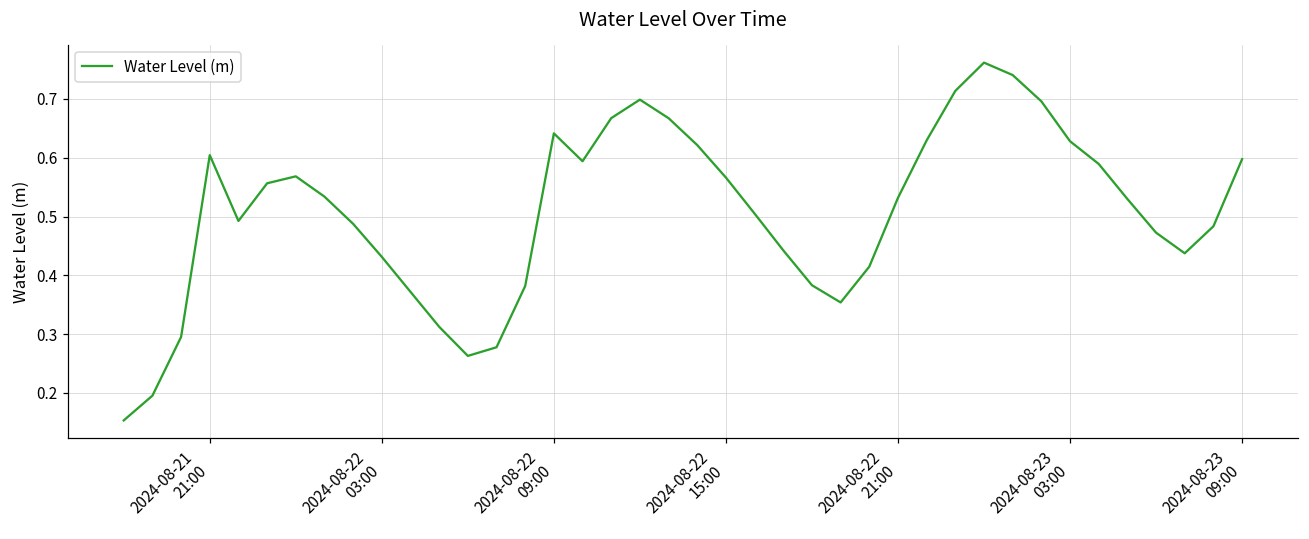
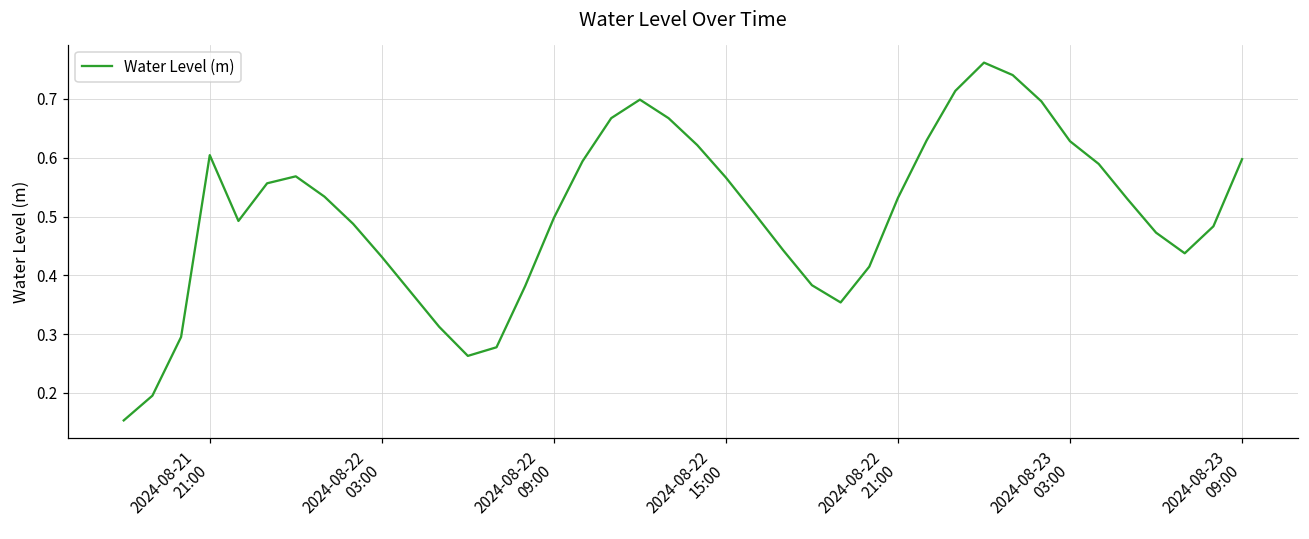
2024-08-22 09:00: 0.64 -> 0.50
